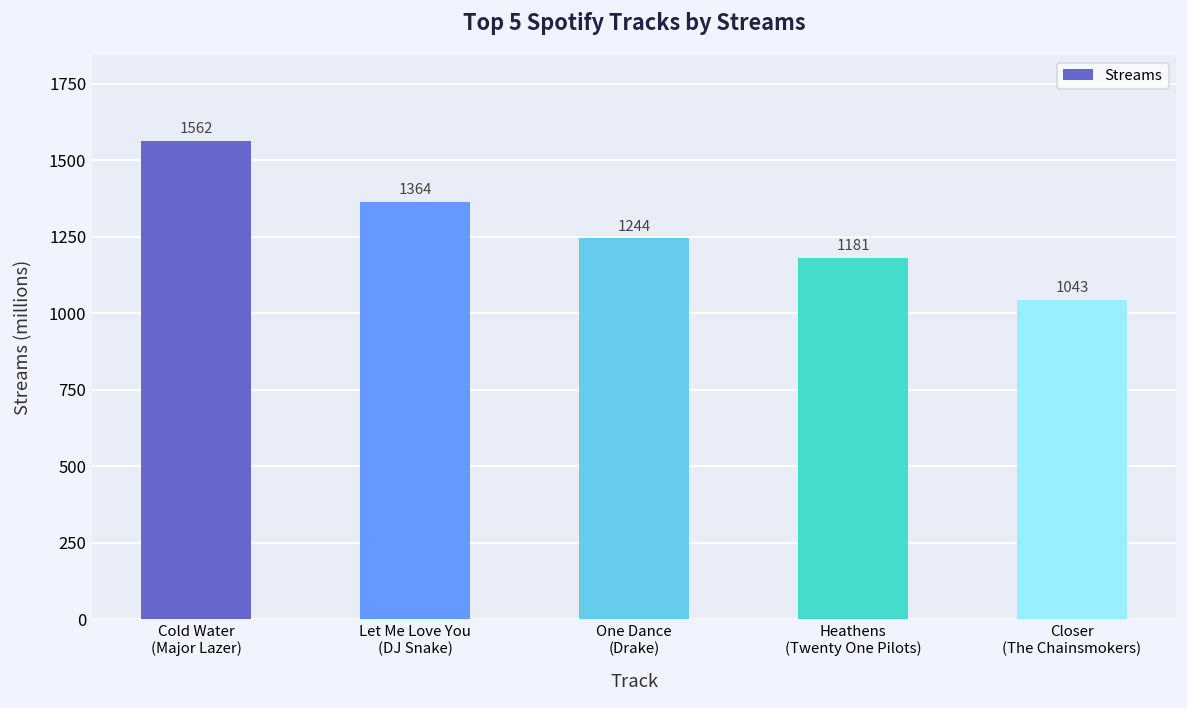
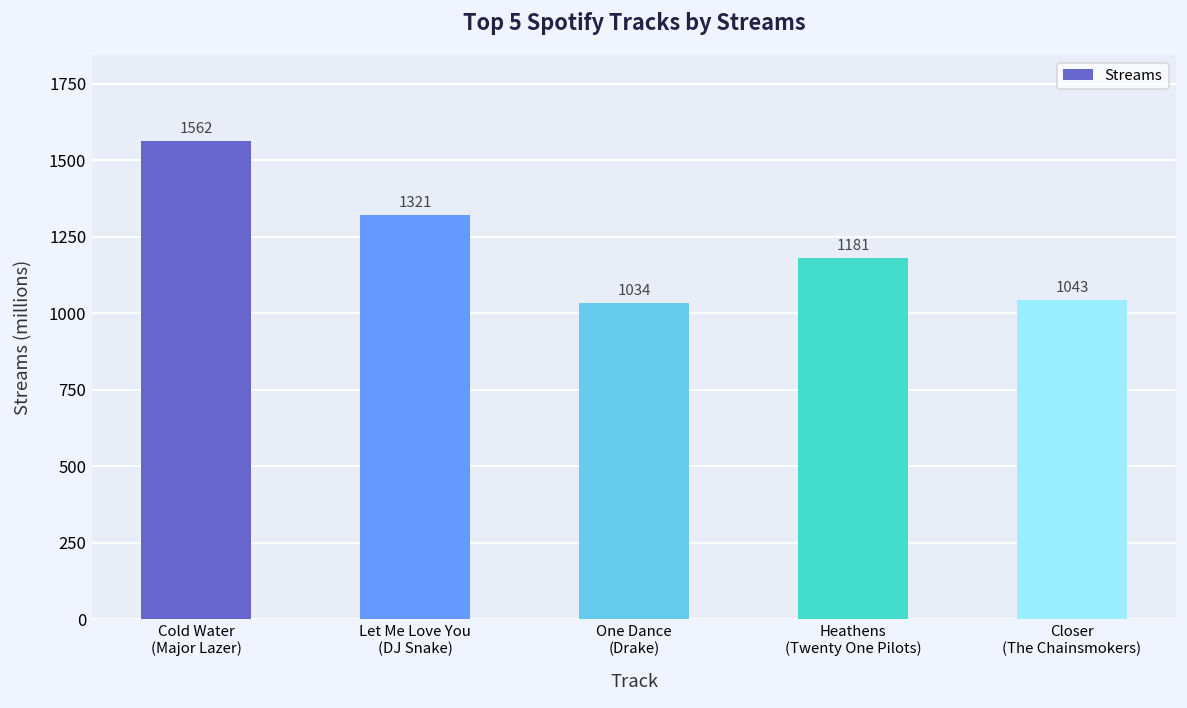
Let Me Love You (DJ Snake): 1364 -> 1321
One Dance (Drake): 1244 -> 1034
